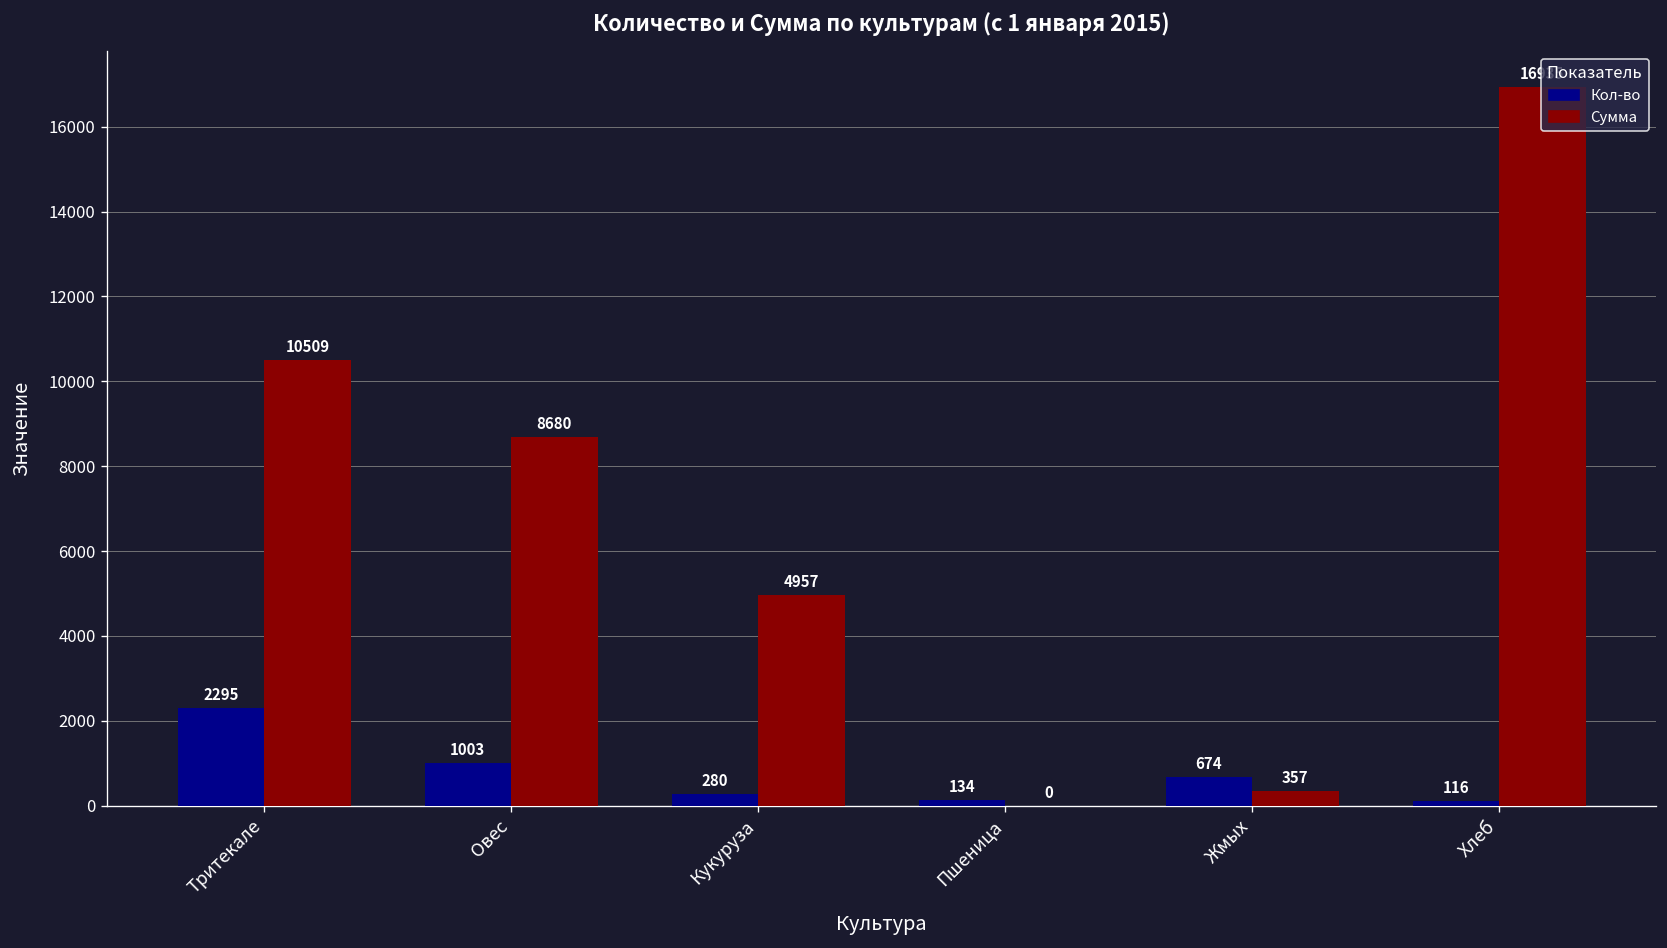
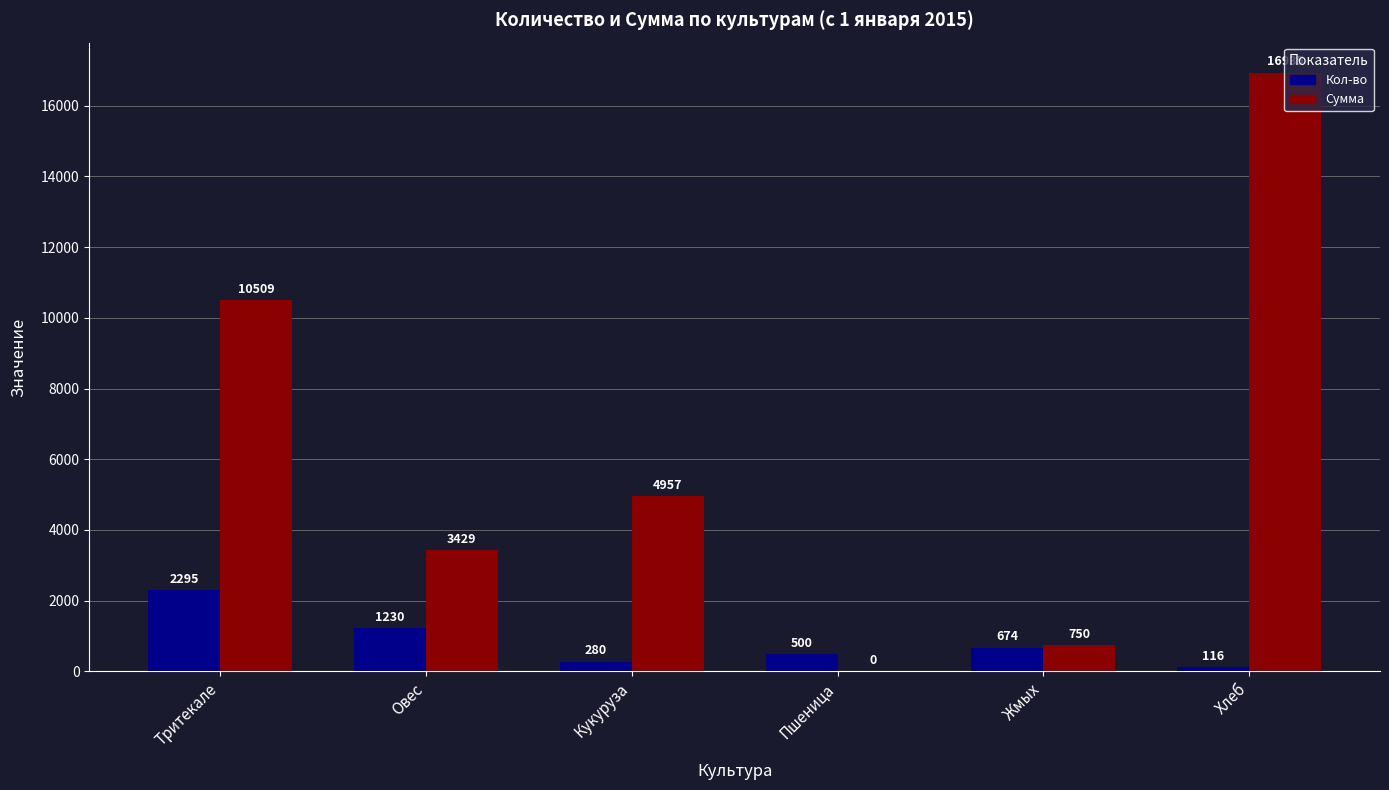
Кол-во, Овес: 1003 -> 1230
Сумма, Овес: 8680 -> 3429
Кол-во, Пшеница: 134 -> 500
Сумма, Жмых: 357 -> 750
